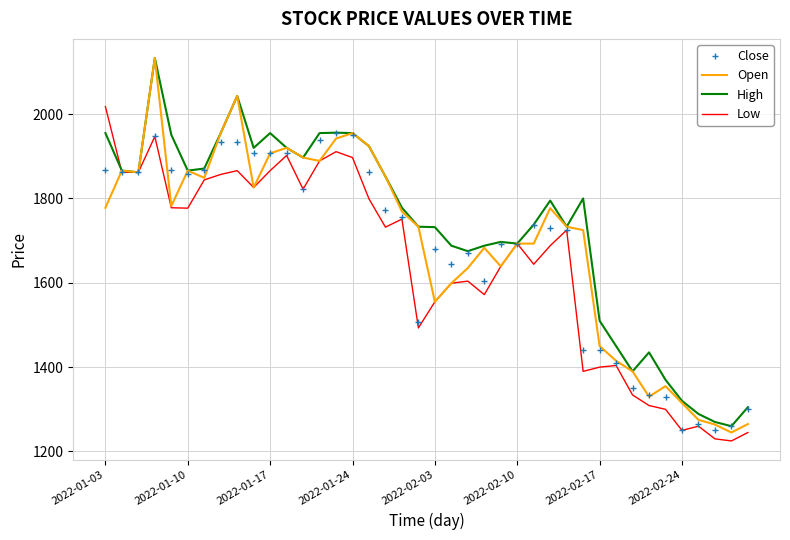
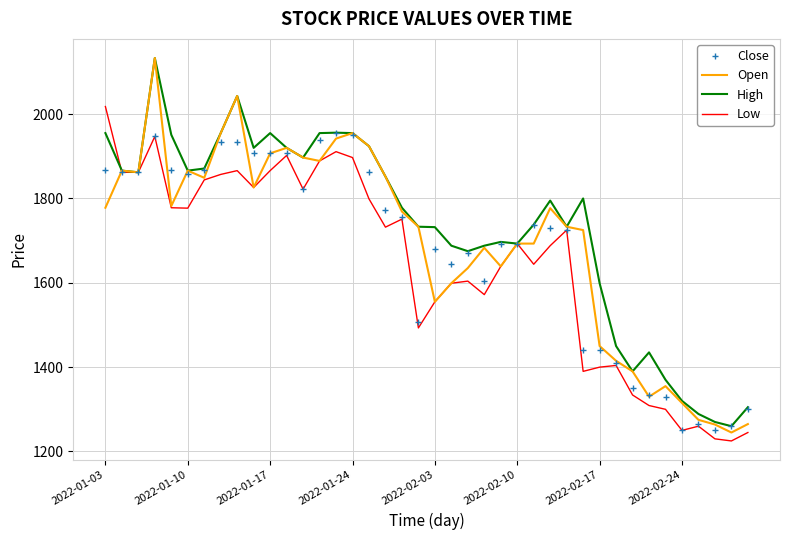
High, 2022-02-17: 1510 -> 1600
